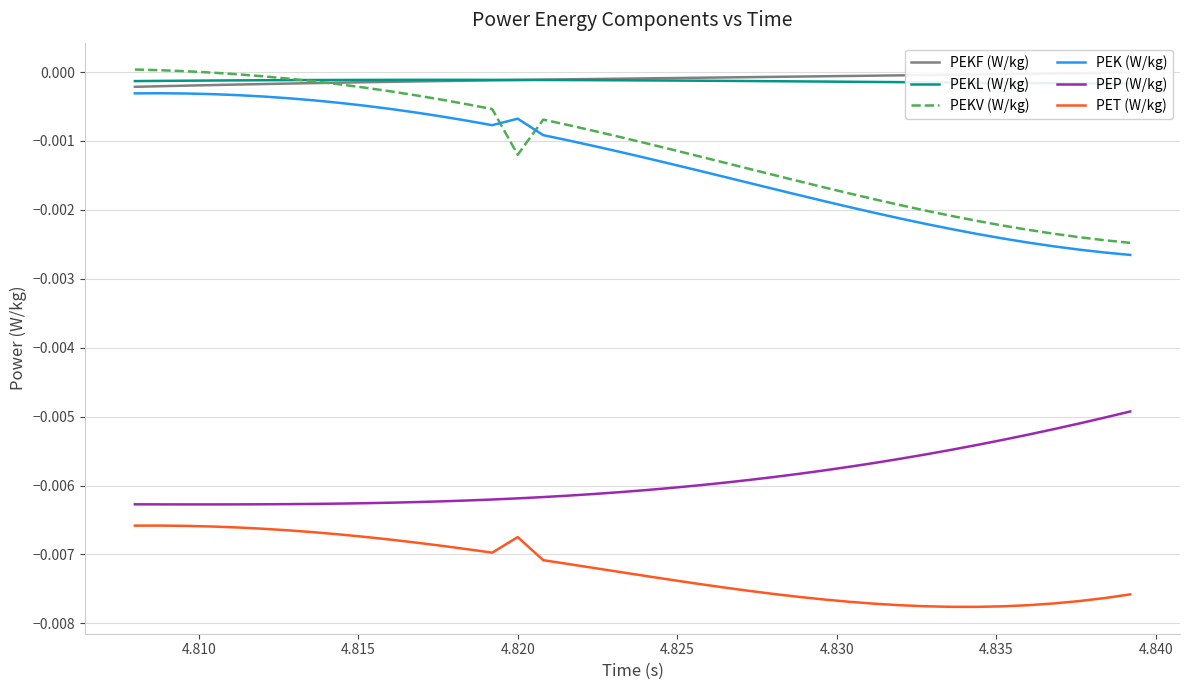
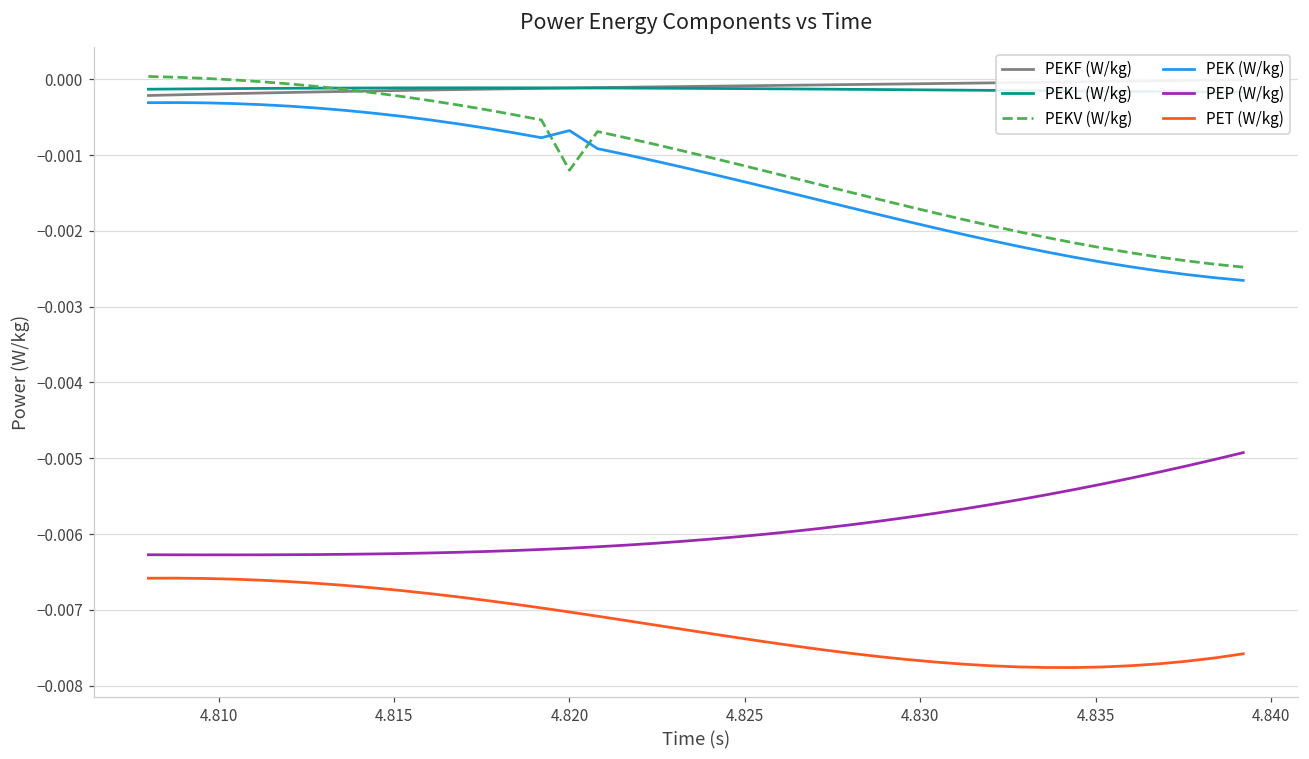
PET (W/kg), 4.820: -0.0067 -> -0.0070
